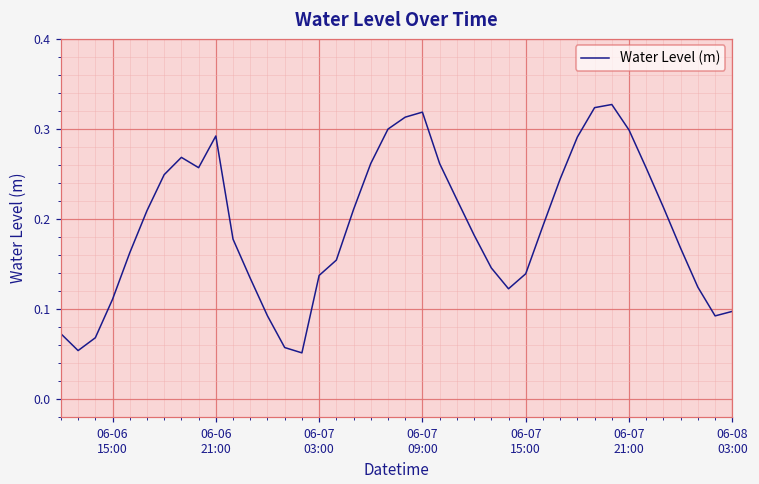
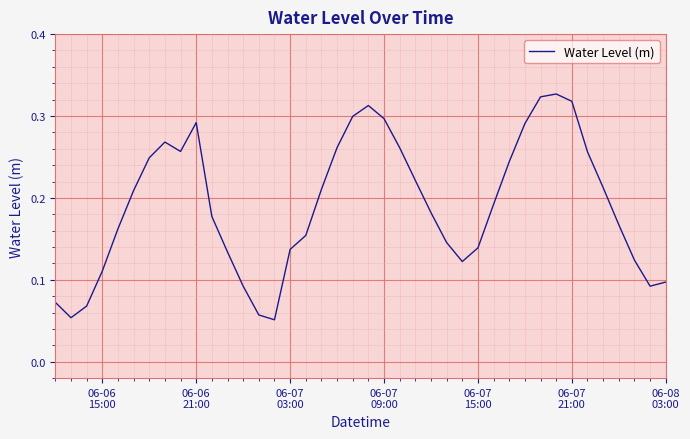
06-07 09:00: 0.32 -> 0.30
06-07 21:00: 0.30 -> 0.32
